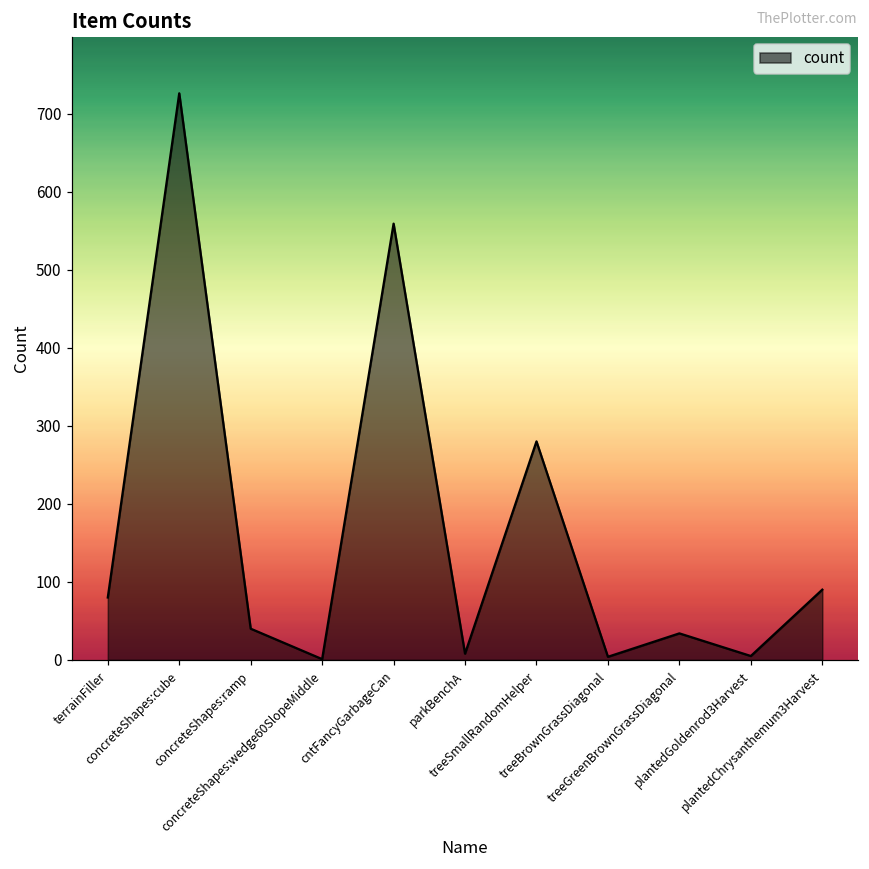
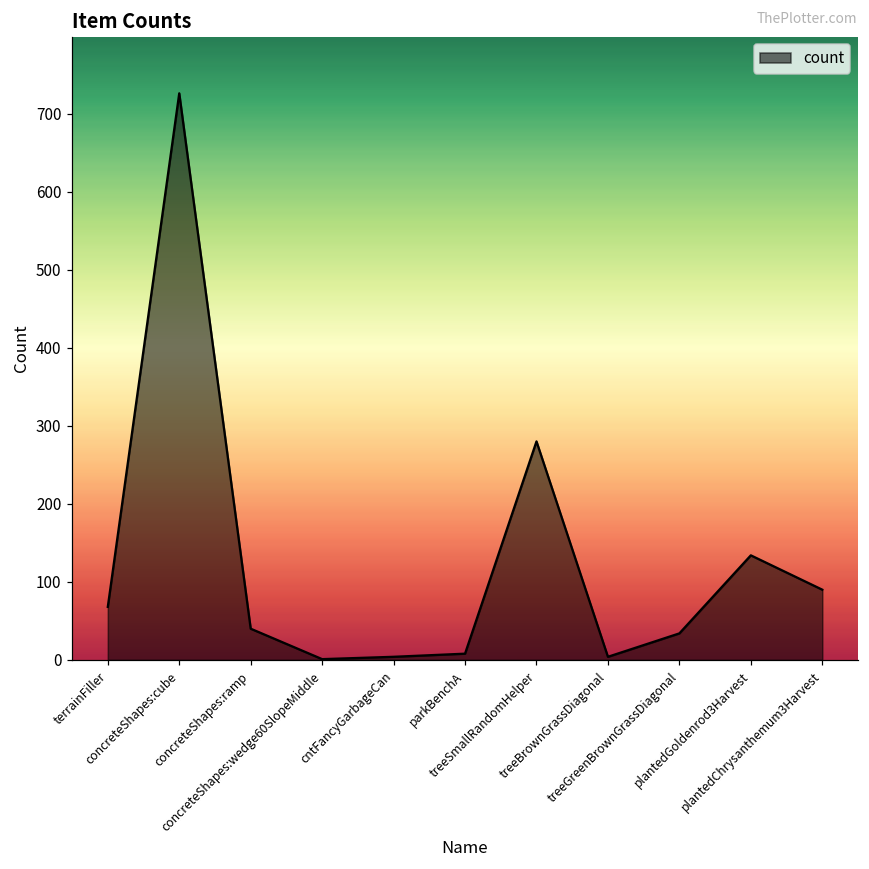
terrainFiller: 80 -> 70
cntFancyGarbageCan: 560 -> 0
plantedGoldenrod3Harvest: 10 -> 130
